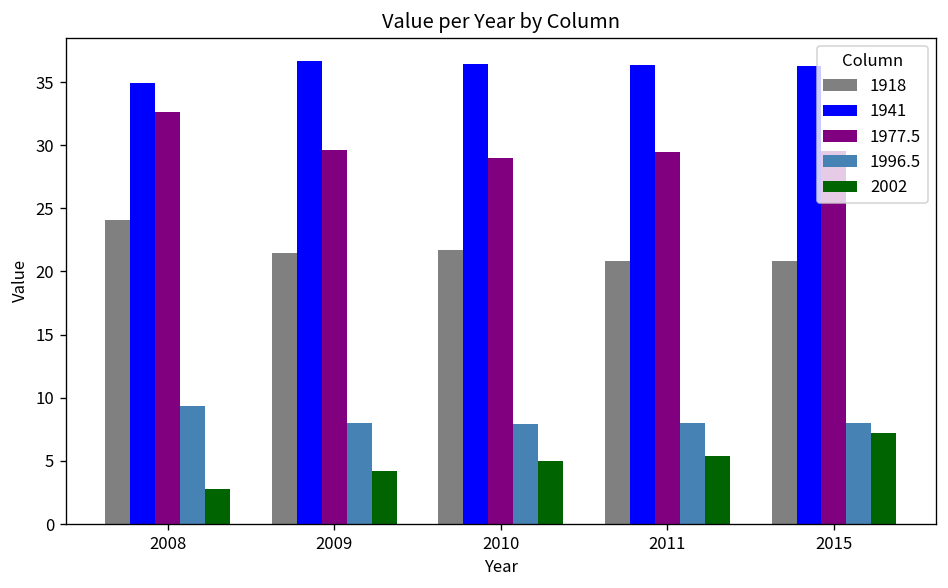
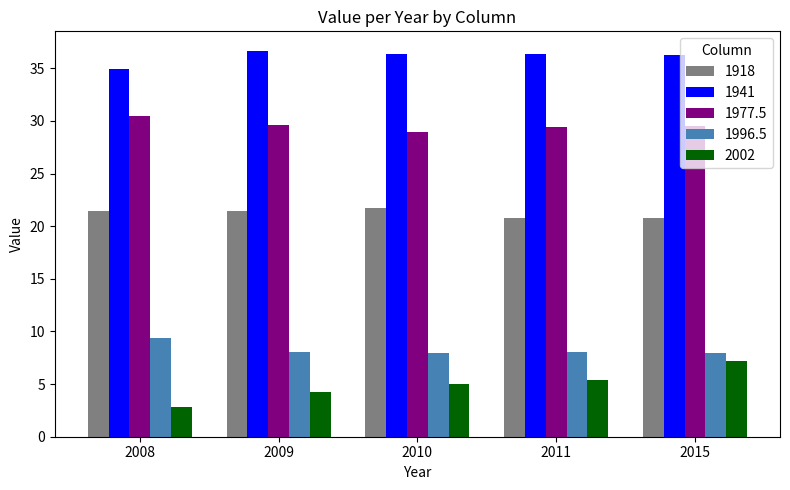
1918, 2008: 24.1 -> 21.4
1977.5, 2008: 32.6 -> 30.4
